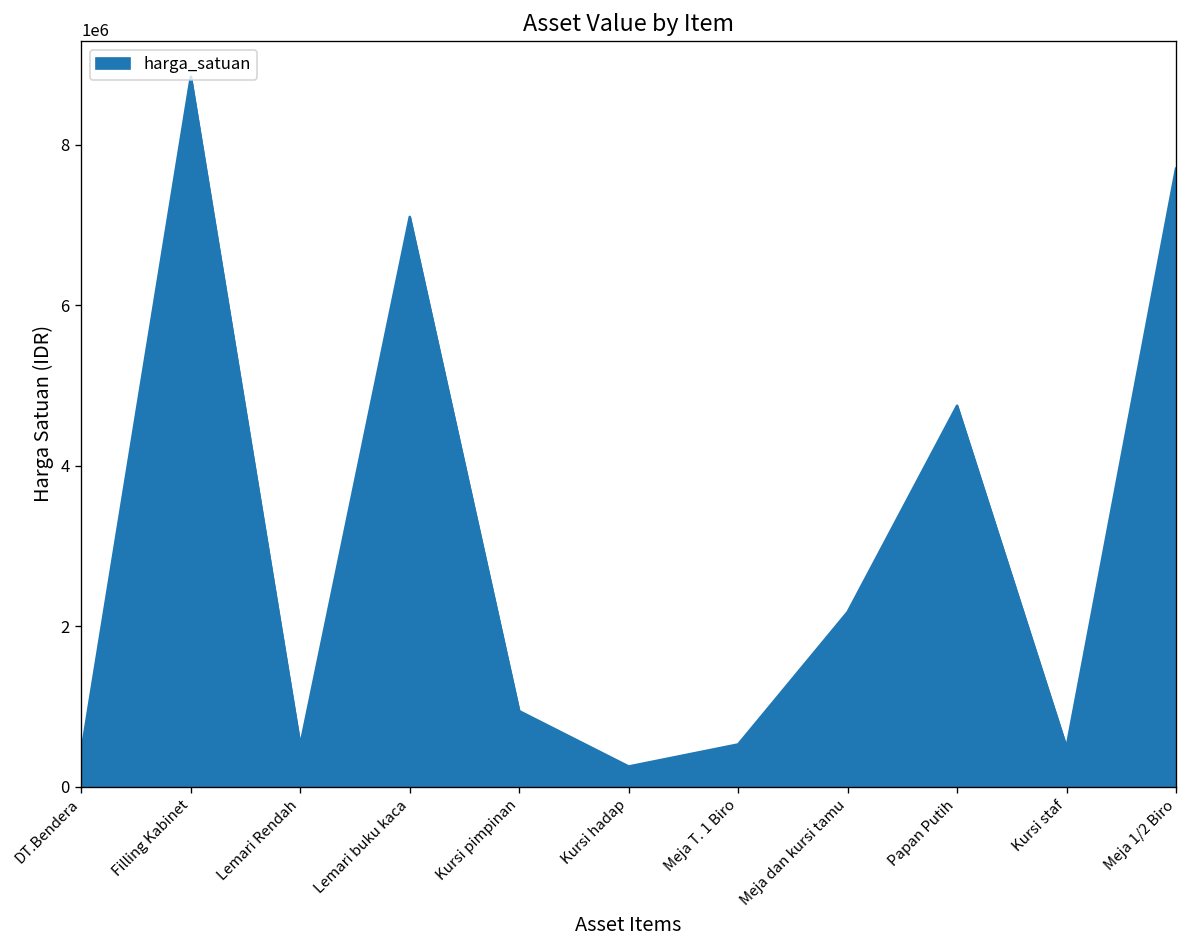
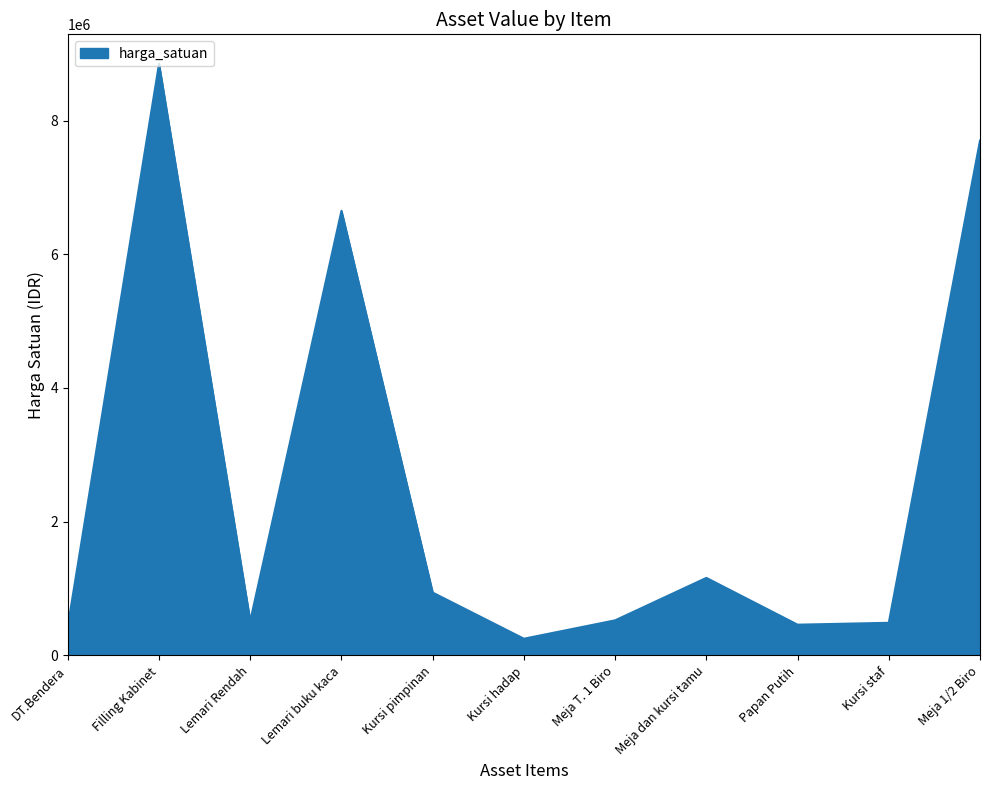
Lemari buku kaca: 7100000 -> 6600000
Meja dan kursi tamu: 2200000 -> 1200000
Papan Putih: 4700000 -> 500000
